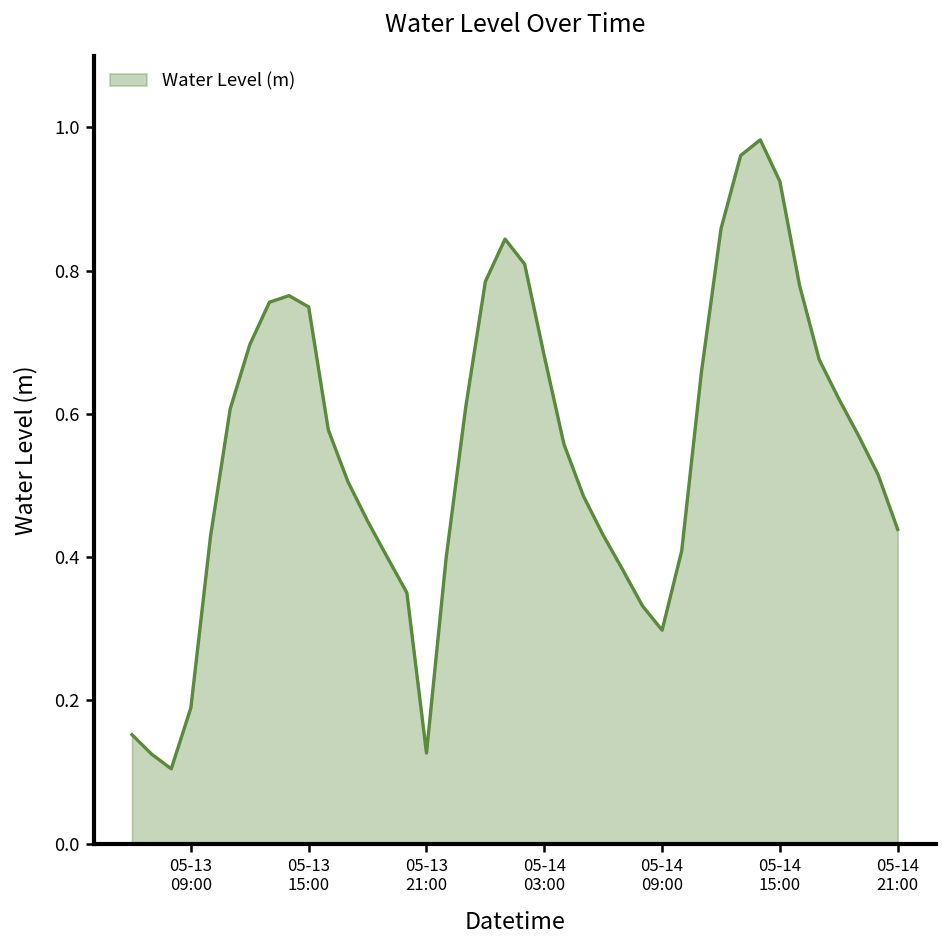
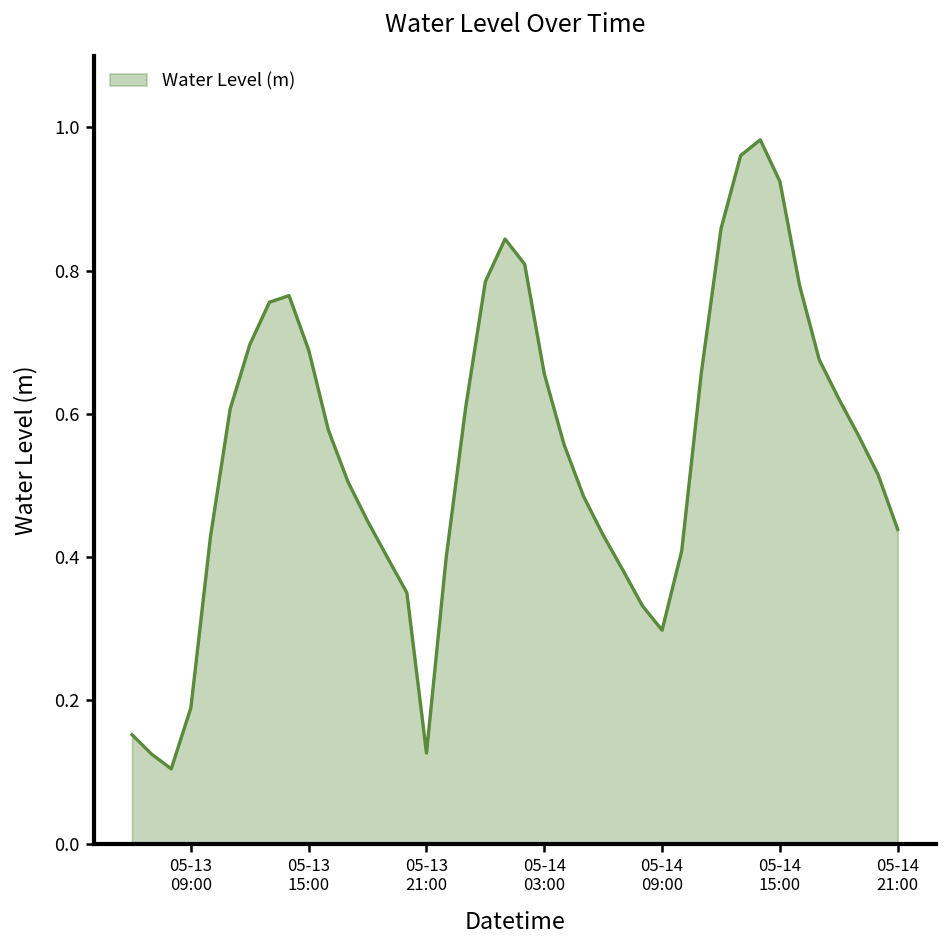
05-13 15:00: 0.75 -> 0.69
05-14 03:00: 0.68 -> 0.66
